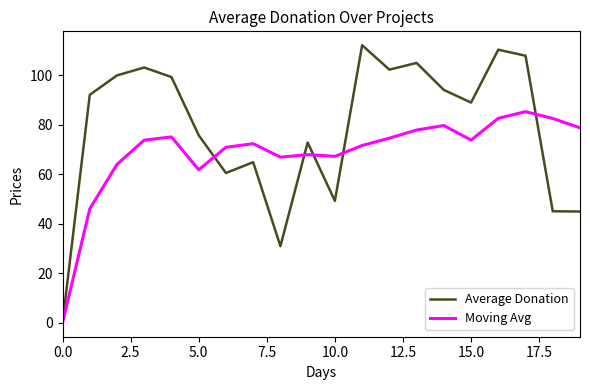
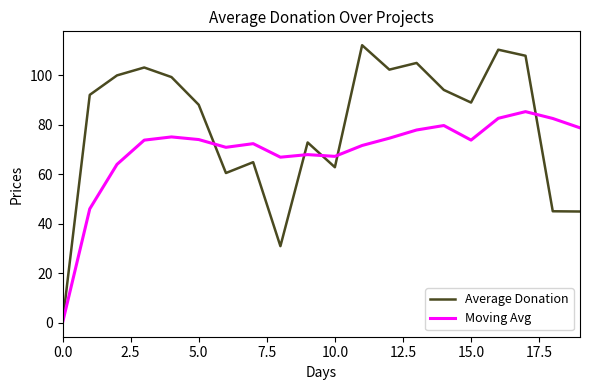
Average Donation, 5.0: 76 -> 88
Moving Avg, 5.0: 62 -> 74
Average Donation, 10.0: 49 -> 63
